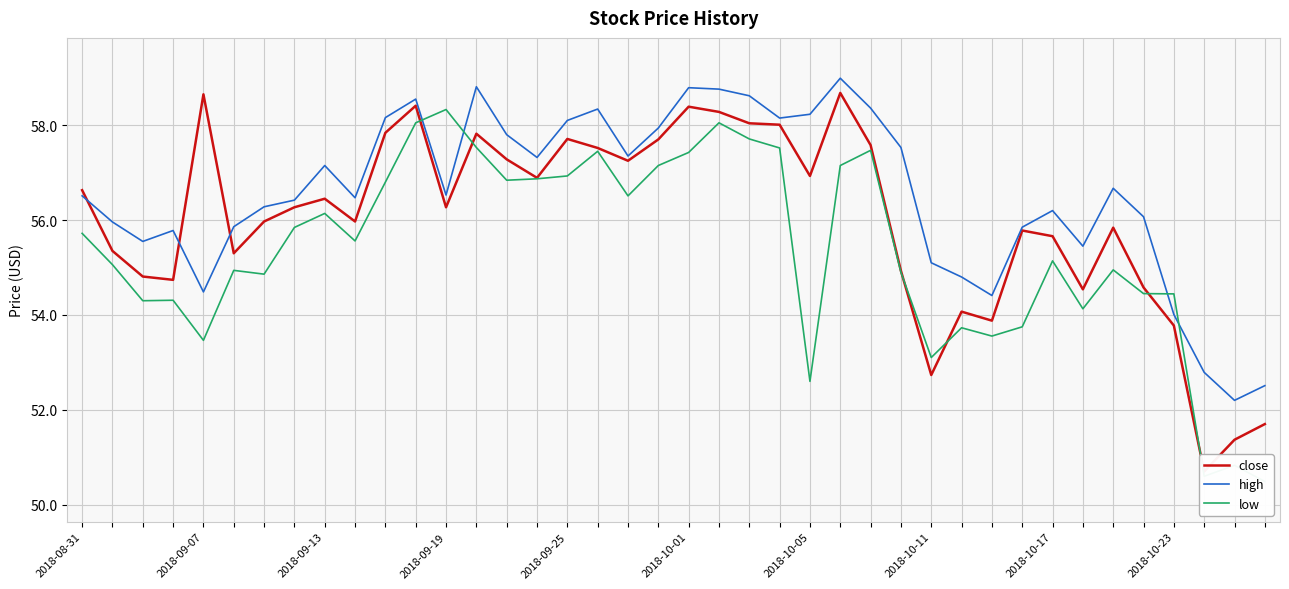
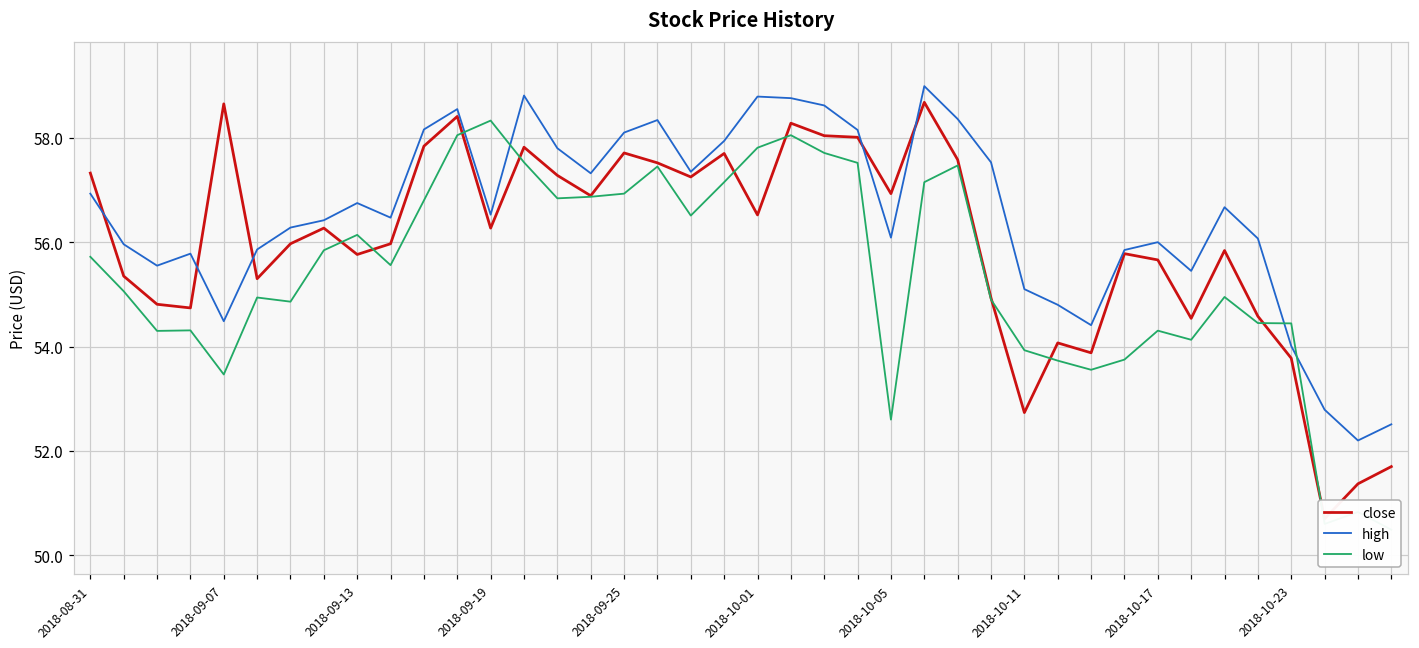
close, 2018-08-31: 56.6 -> 57.3
high, 2018-08-31: 56.5 -> 56.9
close, 2018-09-13: 56.5 -> 55.8
high, 2018-09-13: 57.2 -> 56.8
close, 2018-10-01: 58.4 -> 56.5
low, 2018-10-01: 57.4 -> 57.8
high, 2018-10-05: 58.2 -> 56.1
low, 2018-10-11: 53.1 -> 53.9
high, 2018-10-17: 56.2 -> 56.0
low, 2018-10-17: 55.1 -> 54.3
